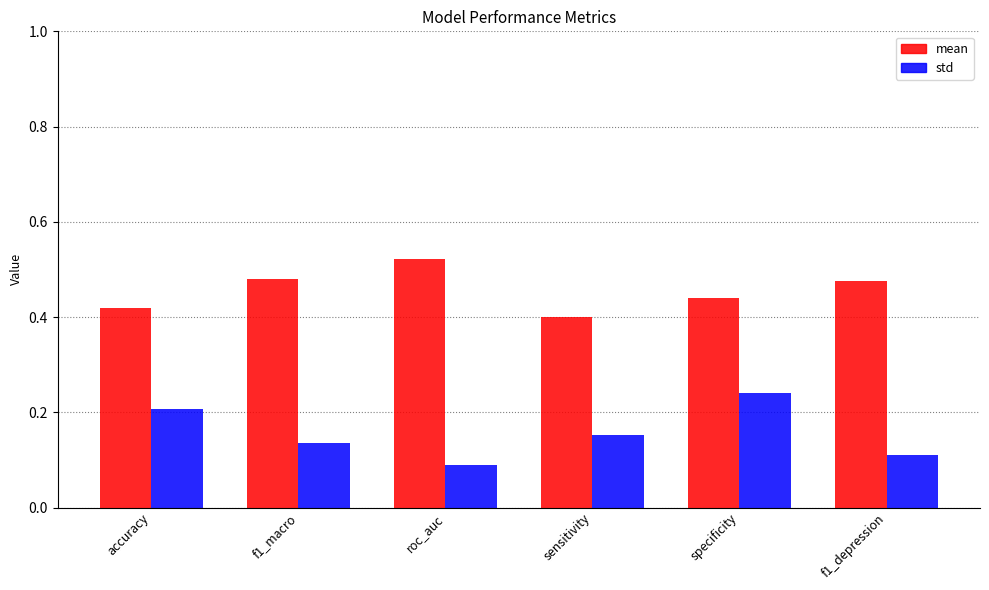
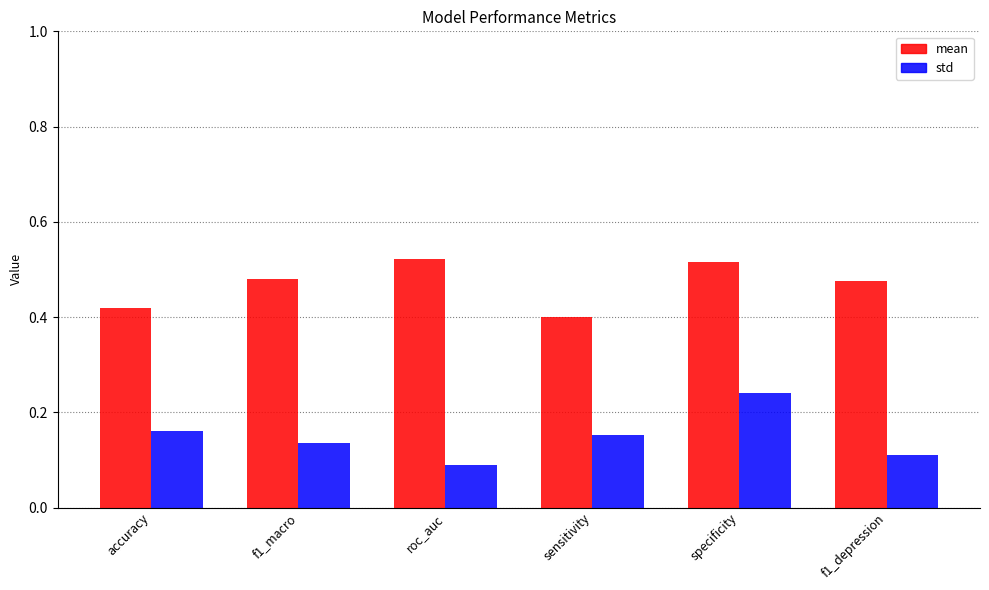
std, accuracy: 0.21 -> 0.16
mean, specificity: 0.44 -> 0.52
